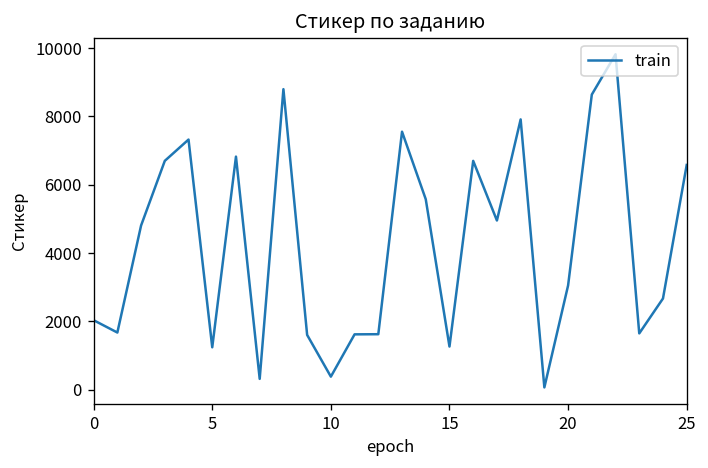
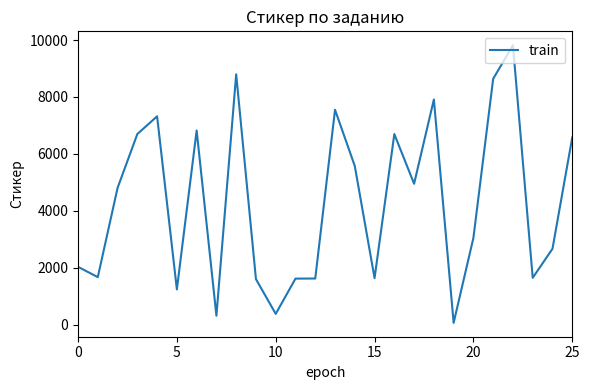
15: 1300 -> 1600
